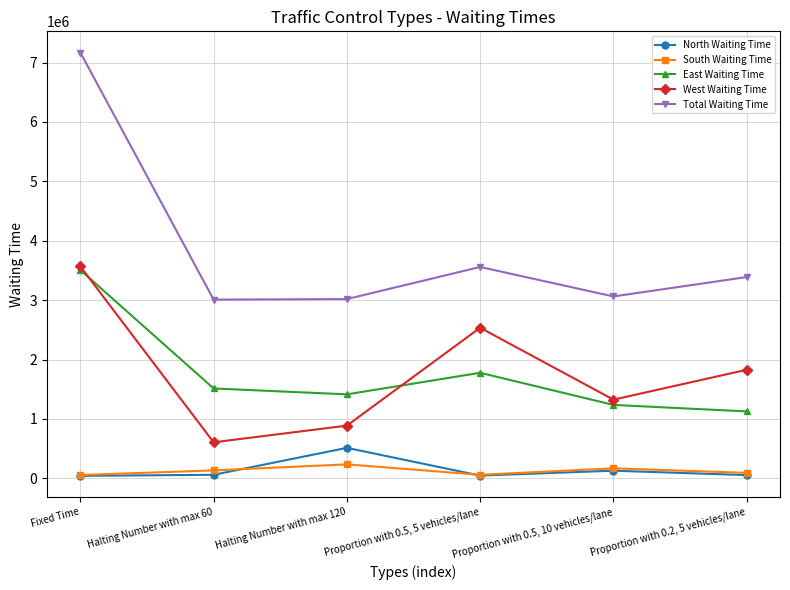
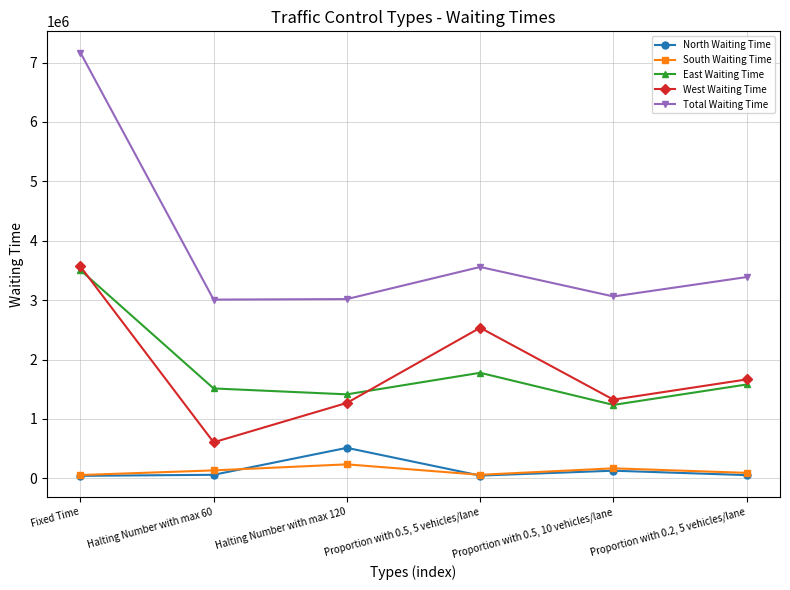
West Waiting Time, Halting Number with max 120: 900000 -> 1300000
East Waiting Time, Proportion with 0.2, 5 vehicles/lane: 1100000 -> 1600000
West Waiting Time, Proportion with 0.2, 5 vehicles/lane: 1800000 -> 1700000
